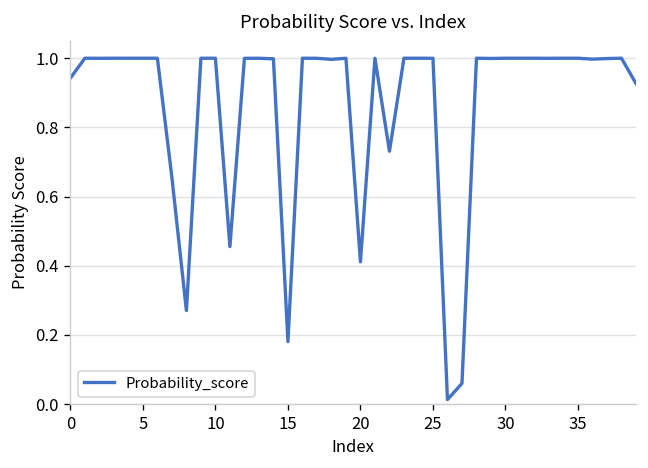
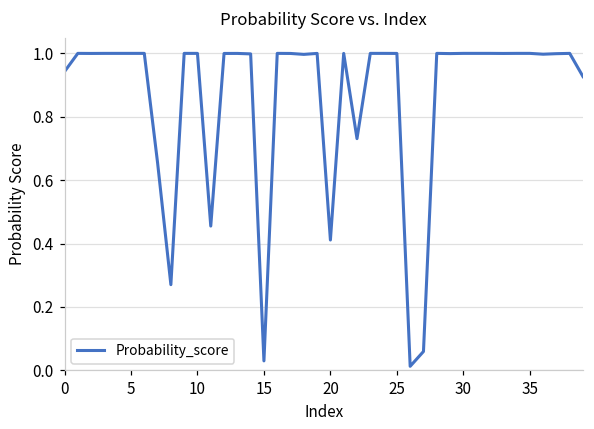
15: 0.18 -> 0.03
